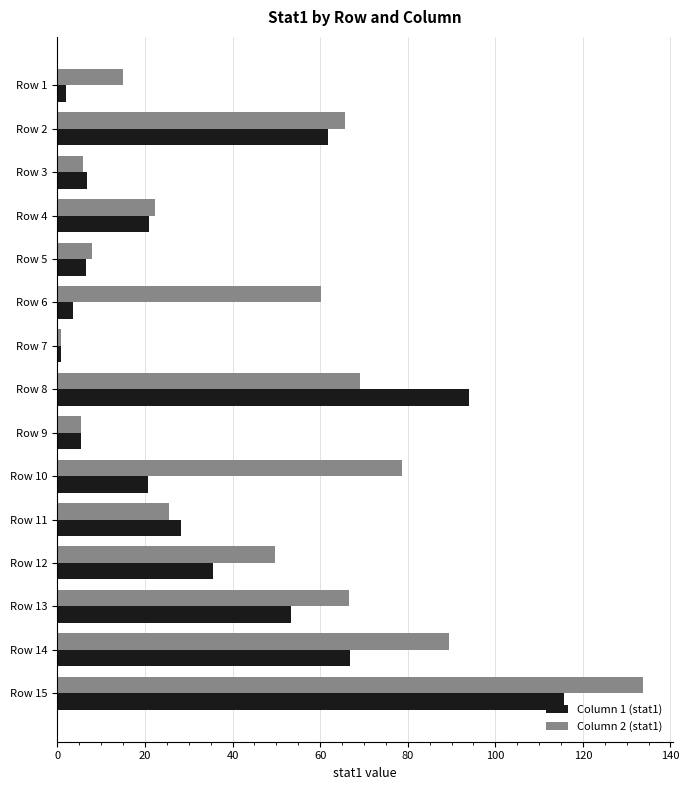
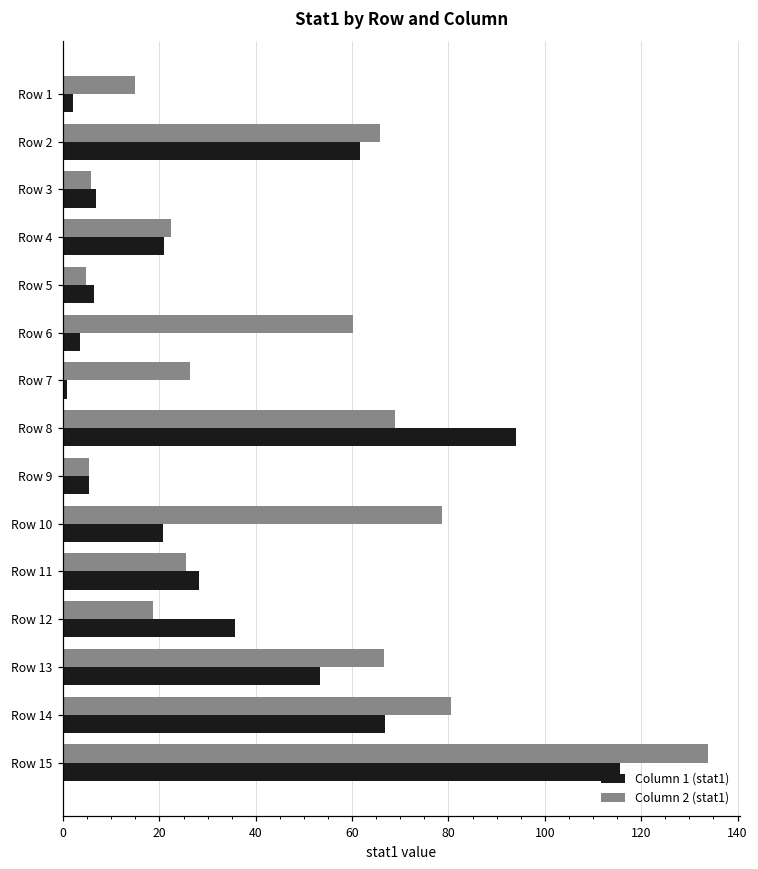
Column 2 (stat1), Row 5: 8 -> 5
Column 2 (stat1), Row 7: 1 -> 26
Column 2 (stat1), Row 12: 50 -> 19
Column 2 (stat1), Row 14: 89 -> 81
